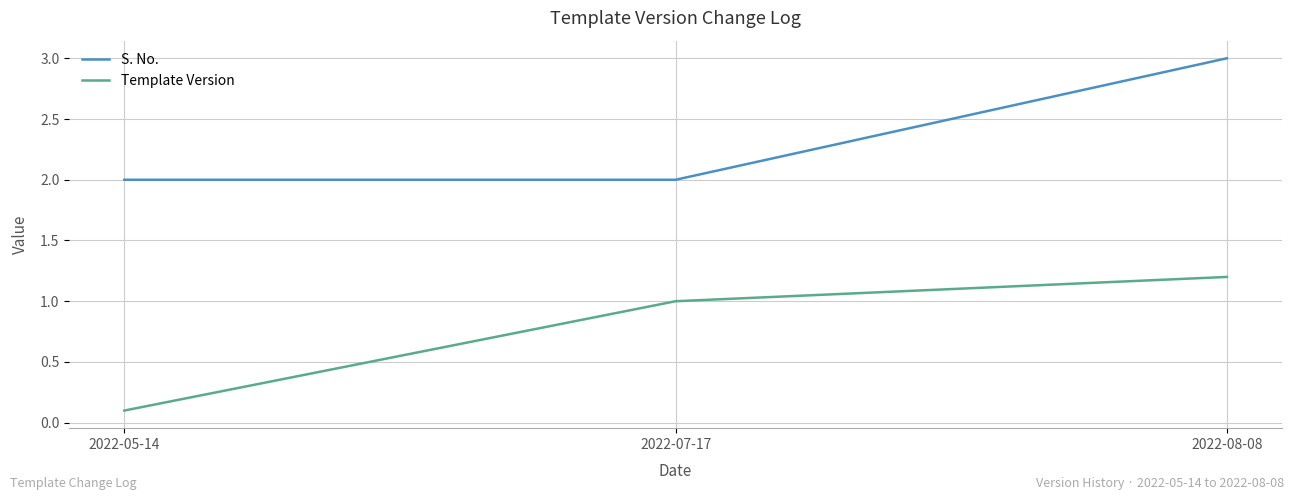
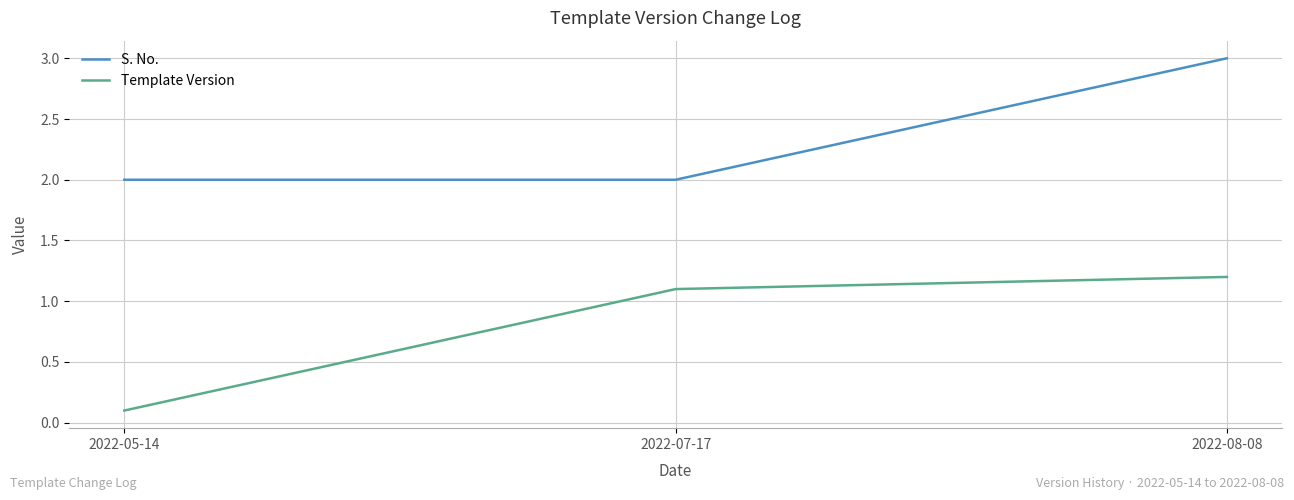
Template Version, 2022-07-17: 1.0 -> 1.1
